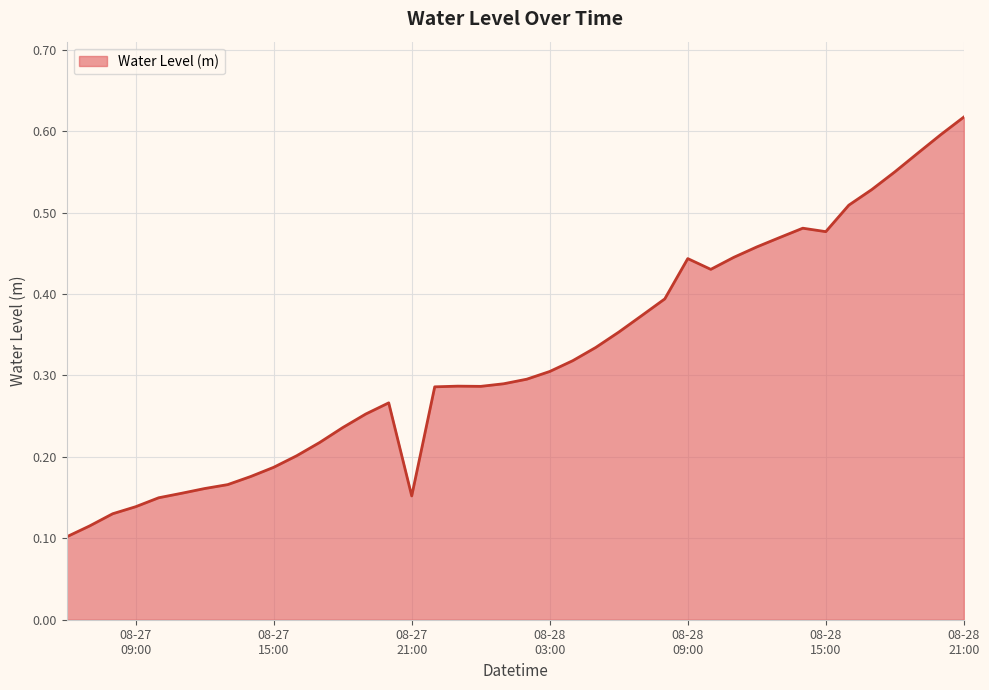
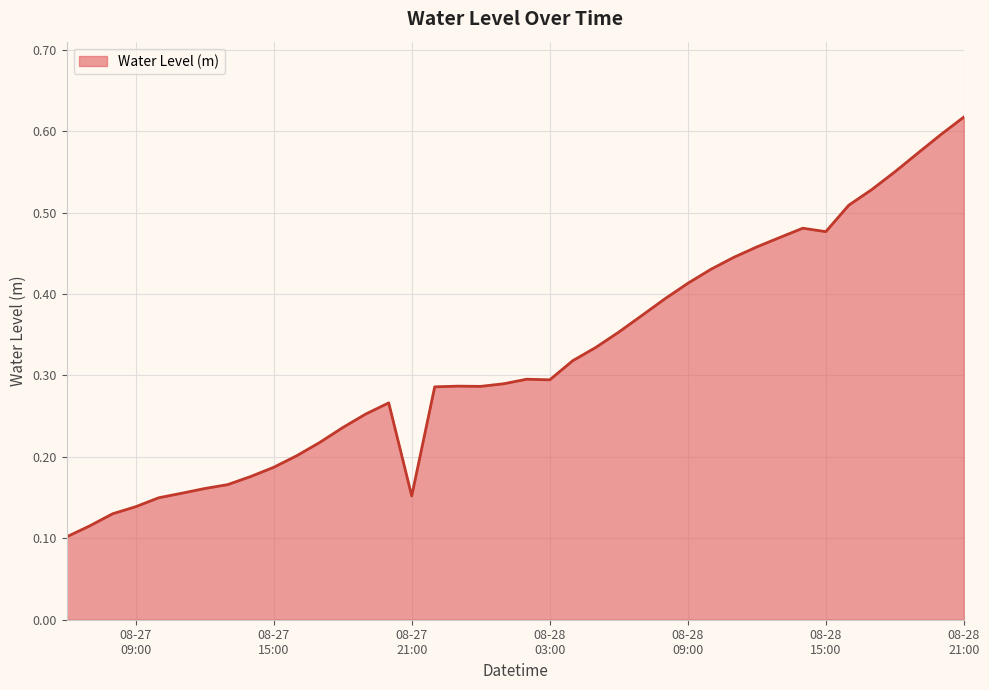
08-28 03:00: 0.30 -> 0.29
08-28 09:00: 0.44 -> 0.41
